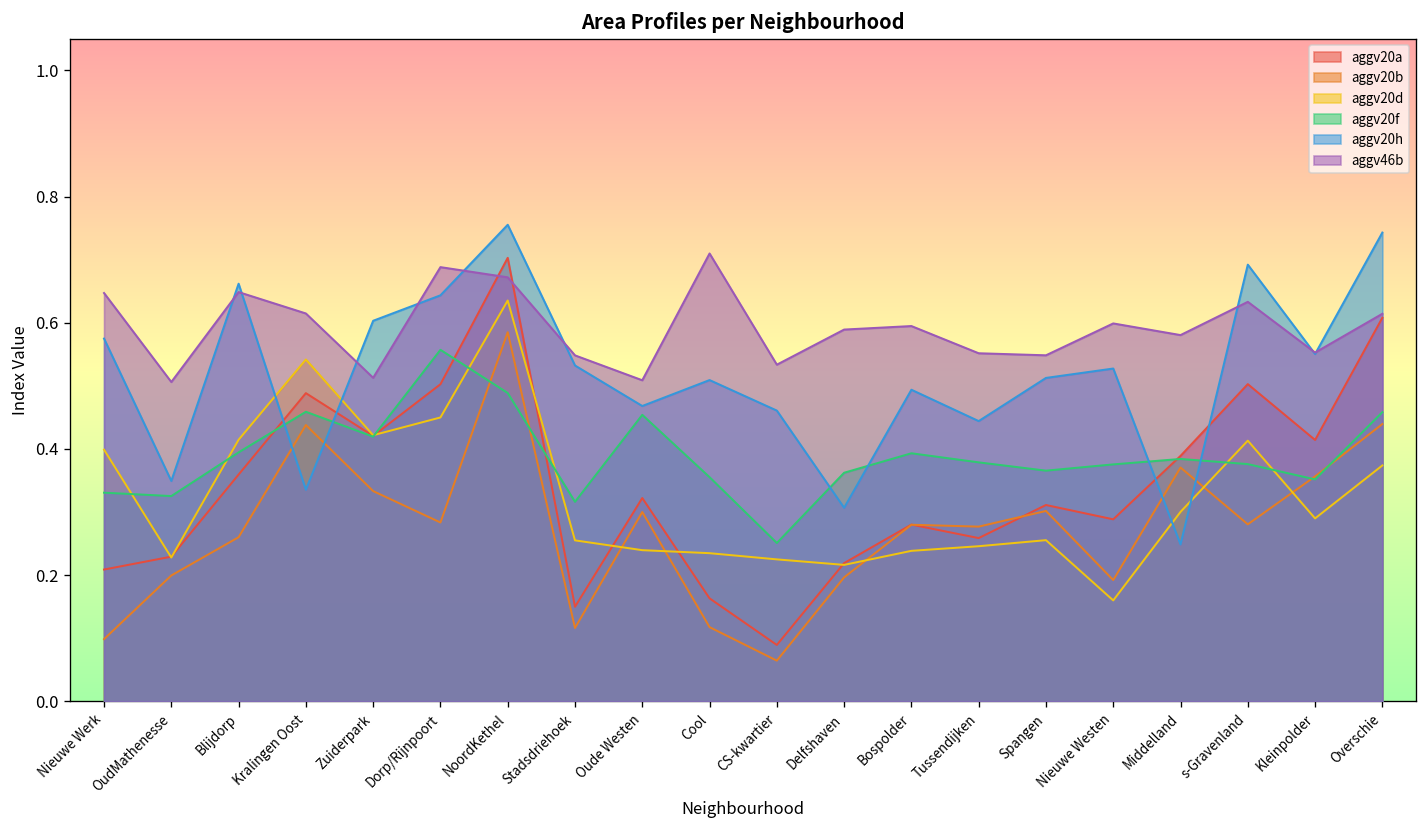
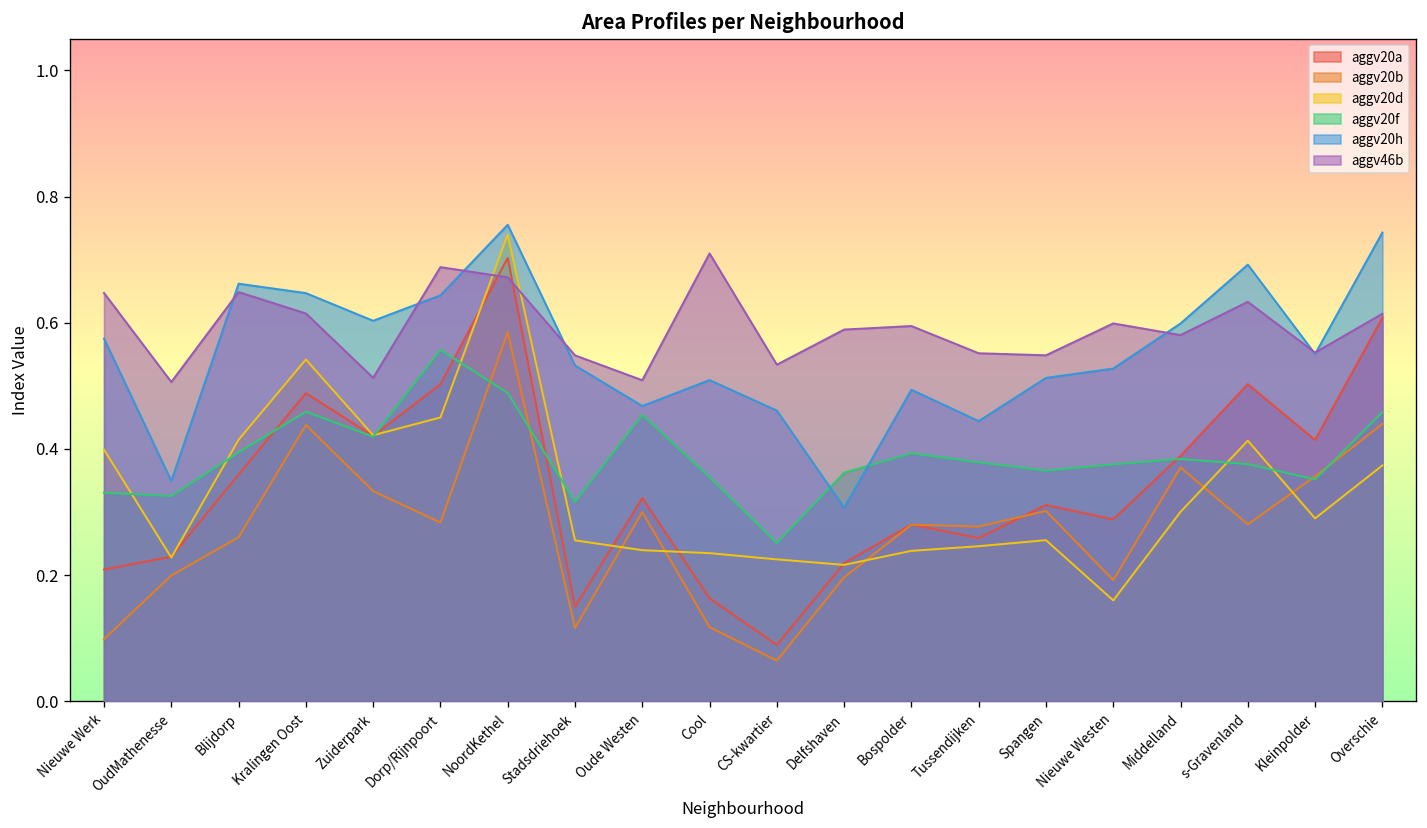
aggv20h, Kralingen Oost: 0.34 -> 0.65
aggv20d, NoordKethel: 0.64 -> 0.74
aggv20h, Middelland: 0.25 -> 0.60
